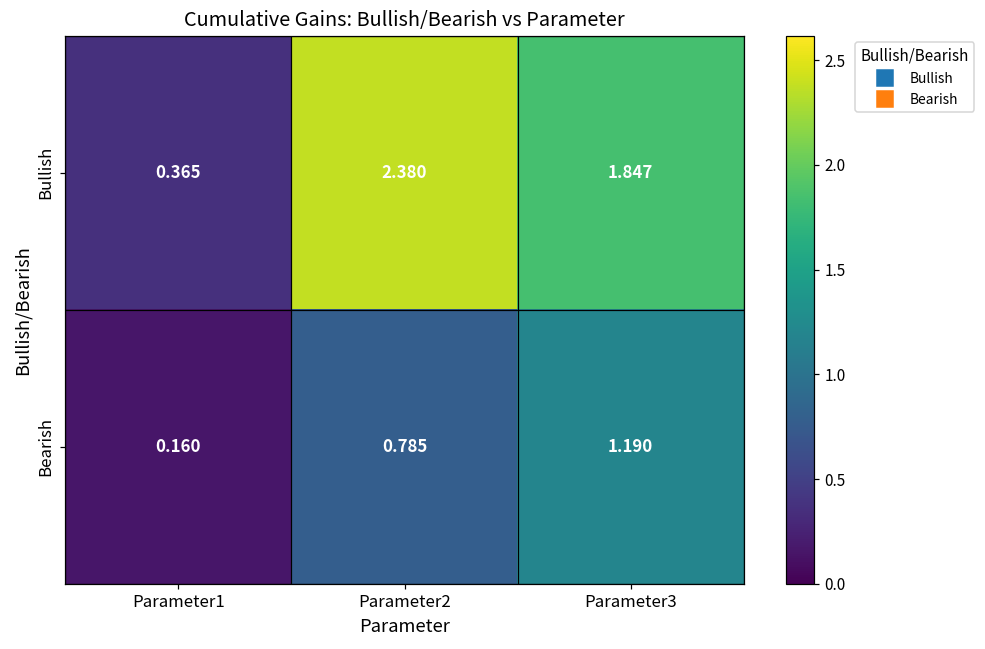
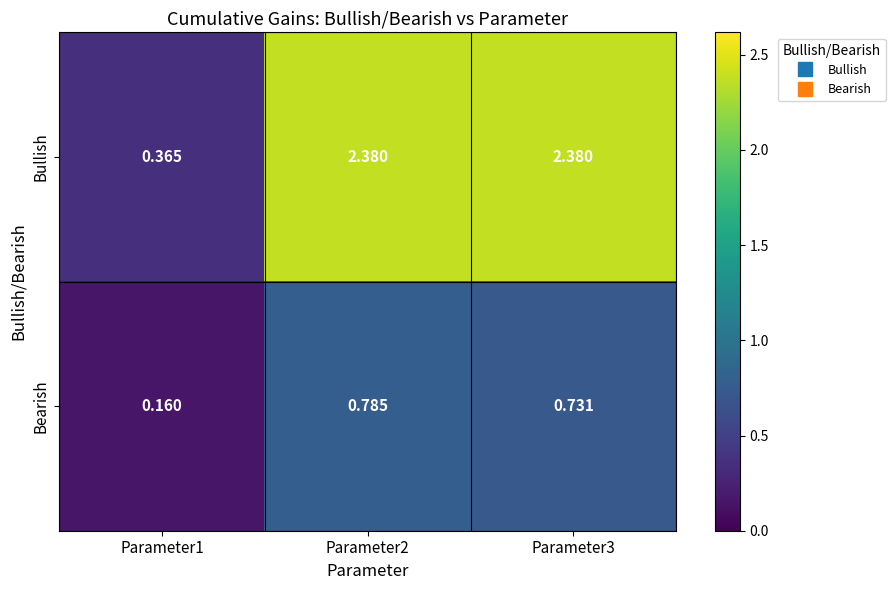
Bullish, Parameter3: 1.847 -> 2.380
Bearish, Parameter3: 1.190 -> 0.731
